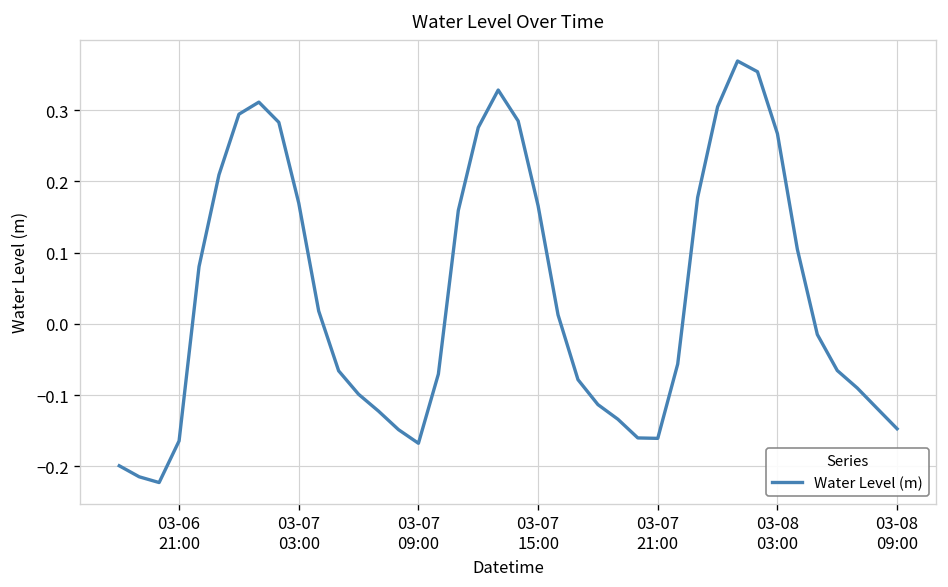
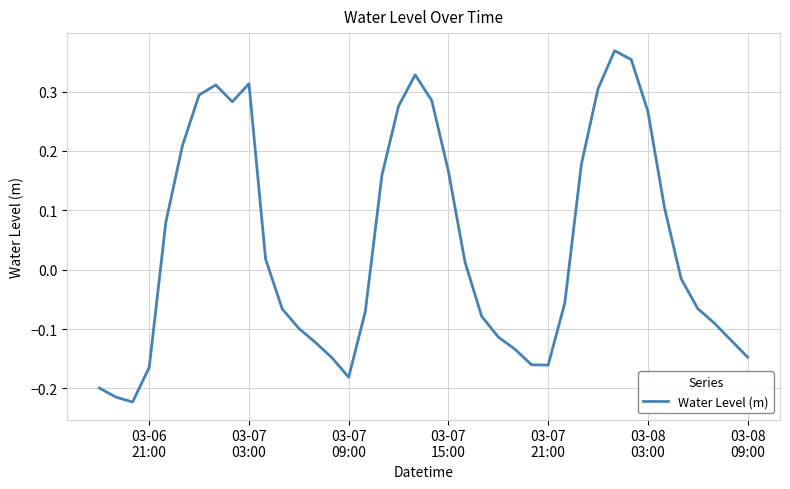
03-07 03:00: 0.17 -> 0.31
03-07 09:00: -0.17 -> -0.18
